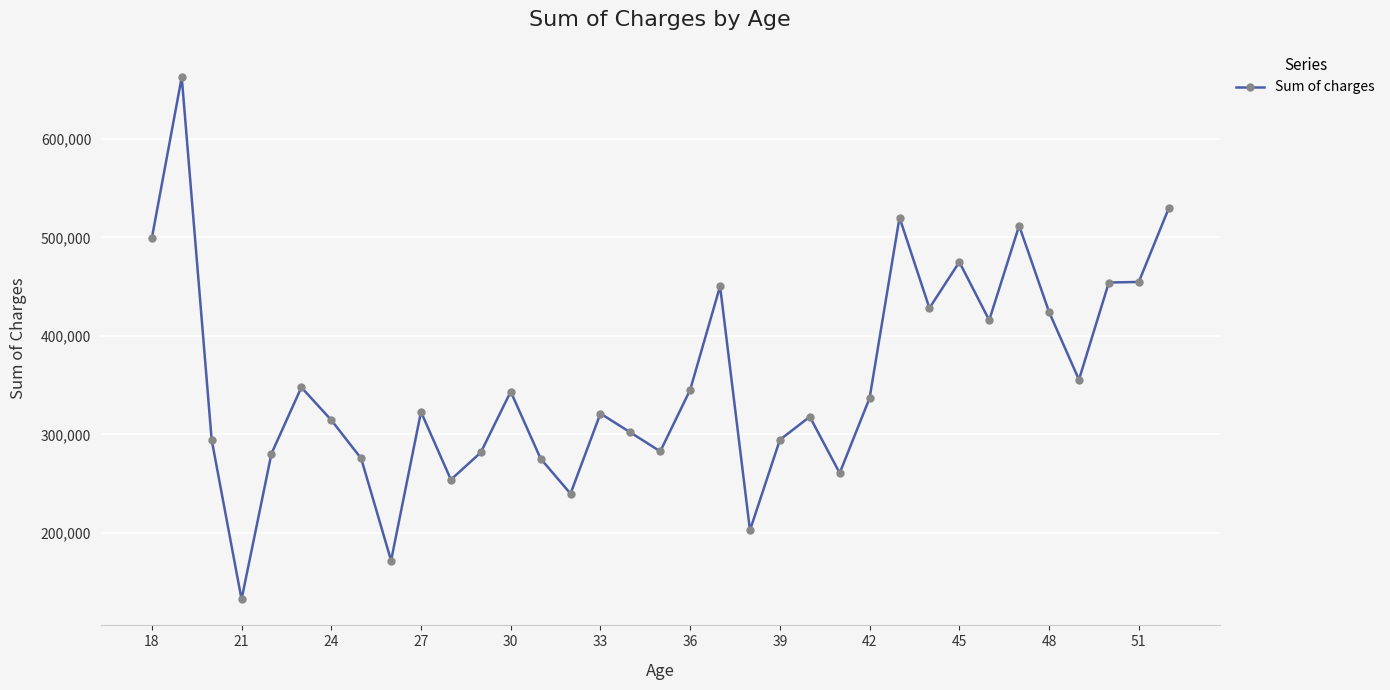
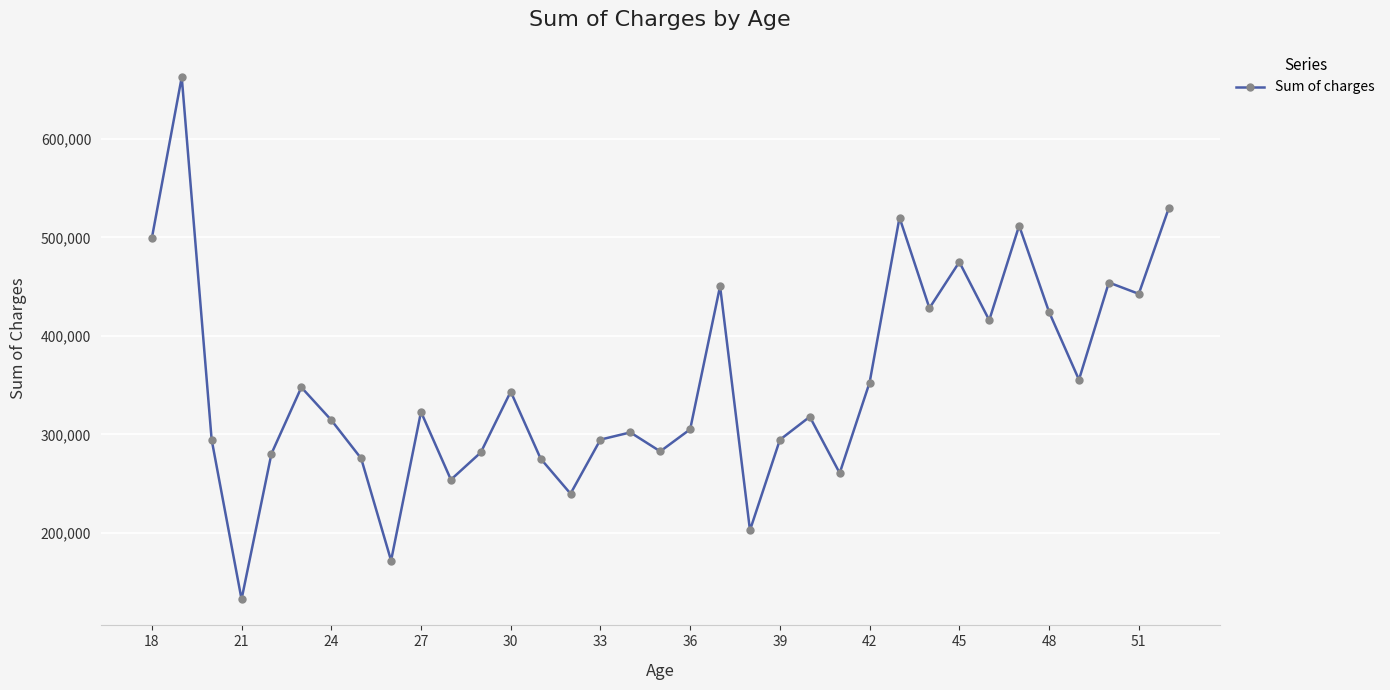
33: 320,000 -> 290,000
36: 350,000 -> 310,000
42: 340,000 -> 350,000
51: 450,000 -> 440,000
